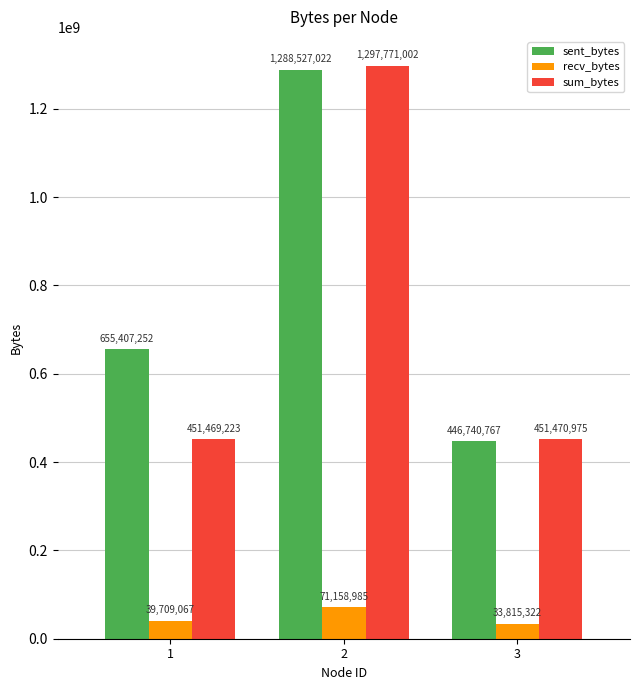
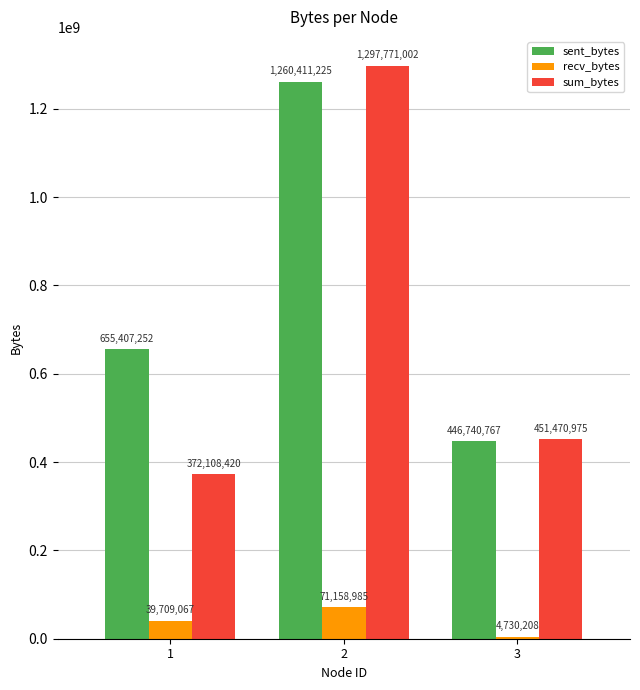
sum_bytes, 1: 451,469,223 -> 372,108,420
sent_bytes, 2: 1,288,527,022 -> 1,260,411,225
recv_bytes, 3: 33,815,322 -> 4,730,208
